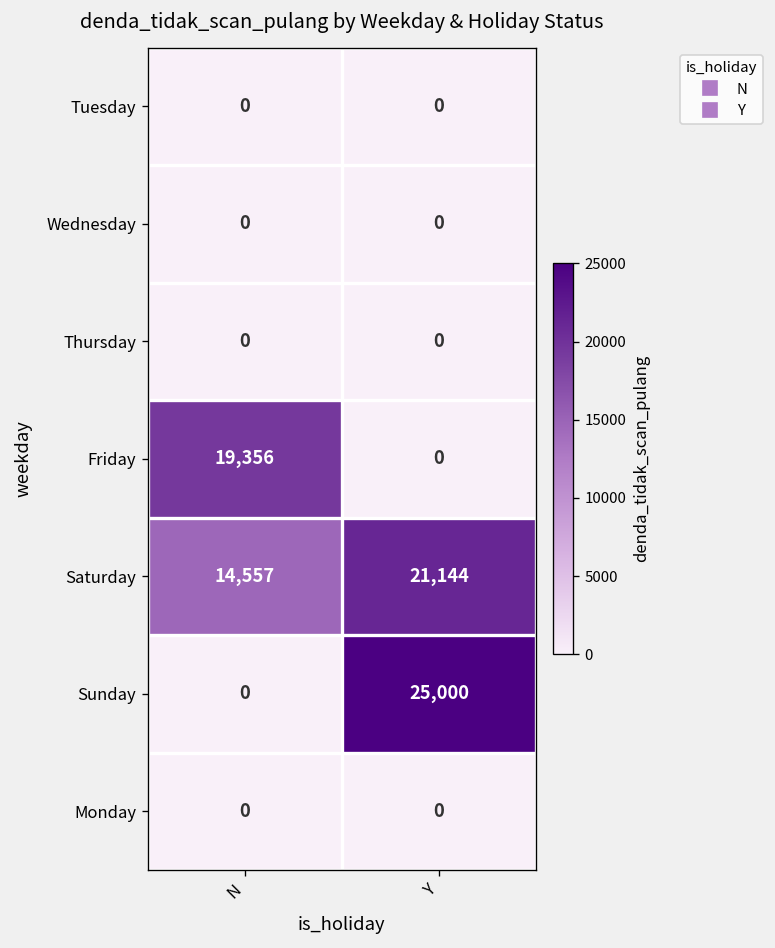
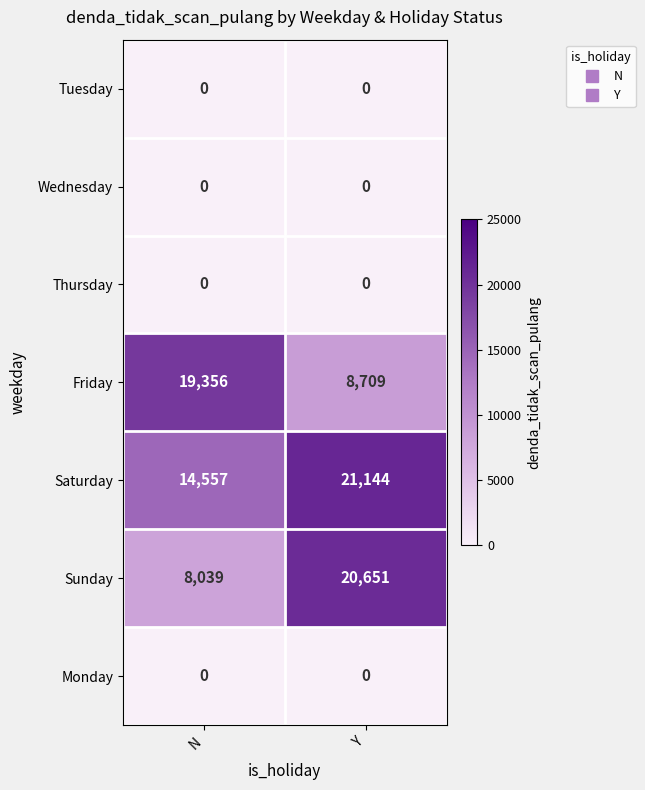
Friday, Y: 0 -> 8,709
Sunday, N: 0 -> 8,039
Sunday, Y: 25,000 -> 20,651
